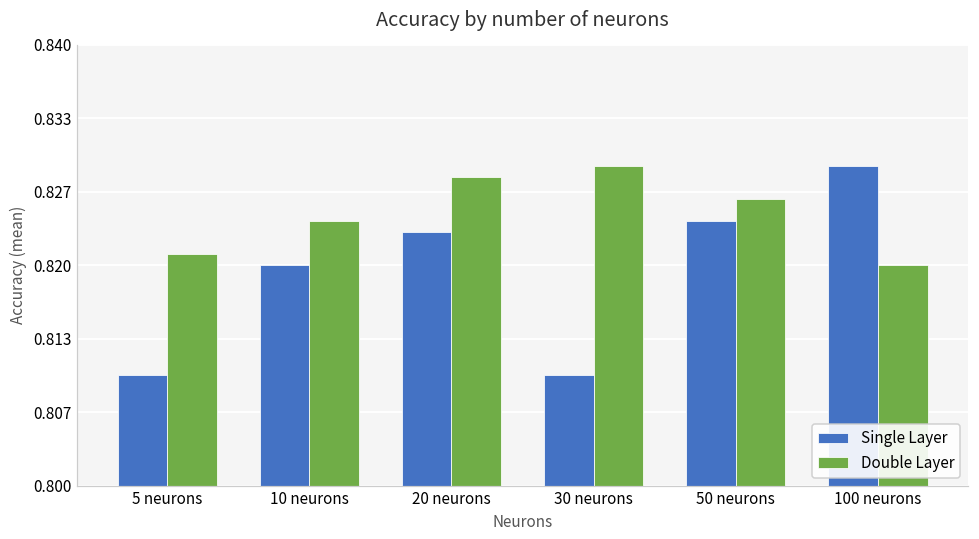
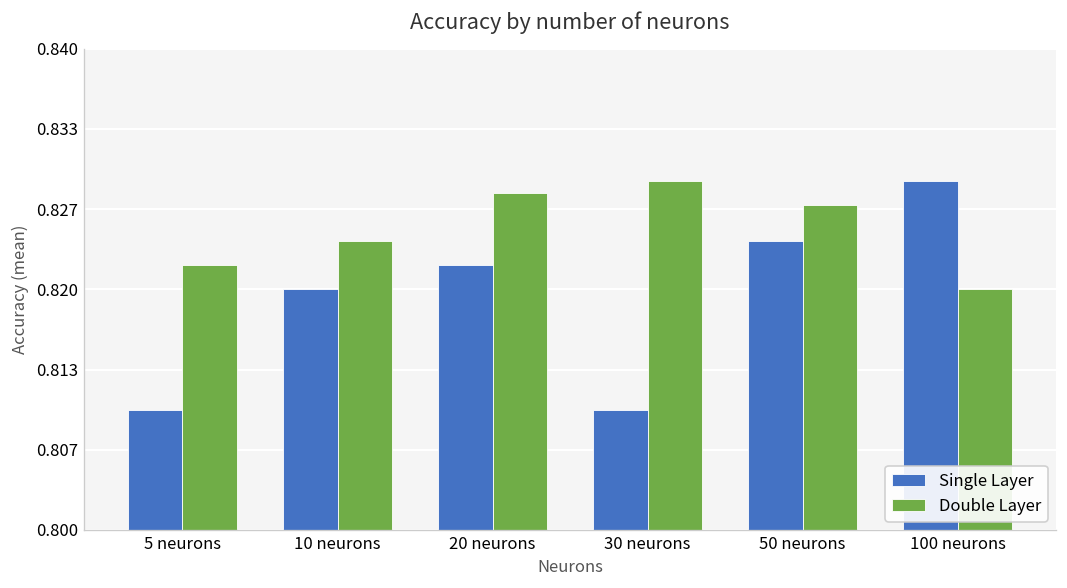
Double Layer, 5 neurons: 0.821 -> 0.822
Single Layer, 20 neurons: 0.823 -> 0.822
Double Layer, 50 neurons: 0.826 -> 0.827
